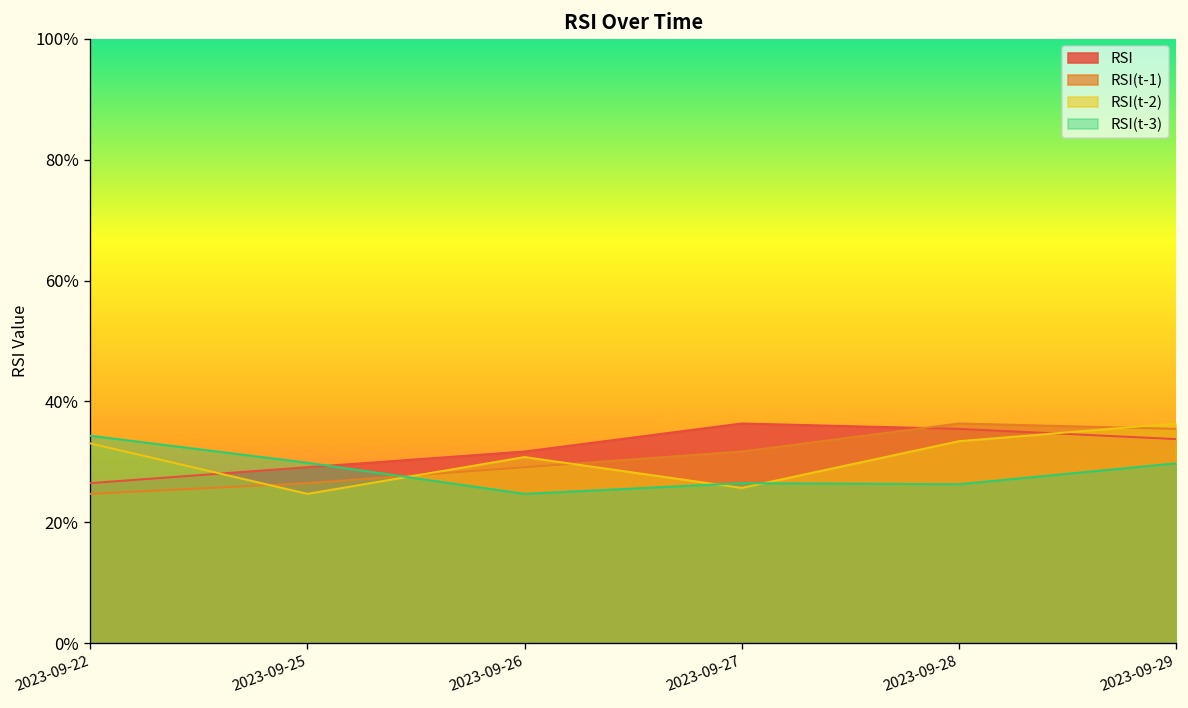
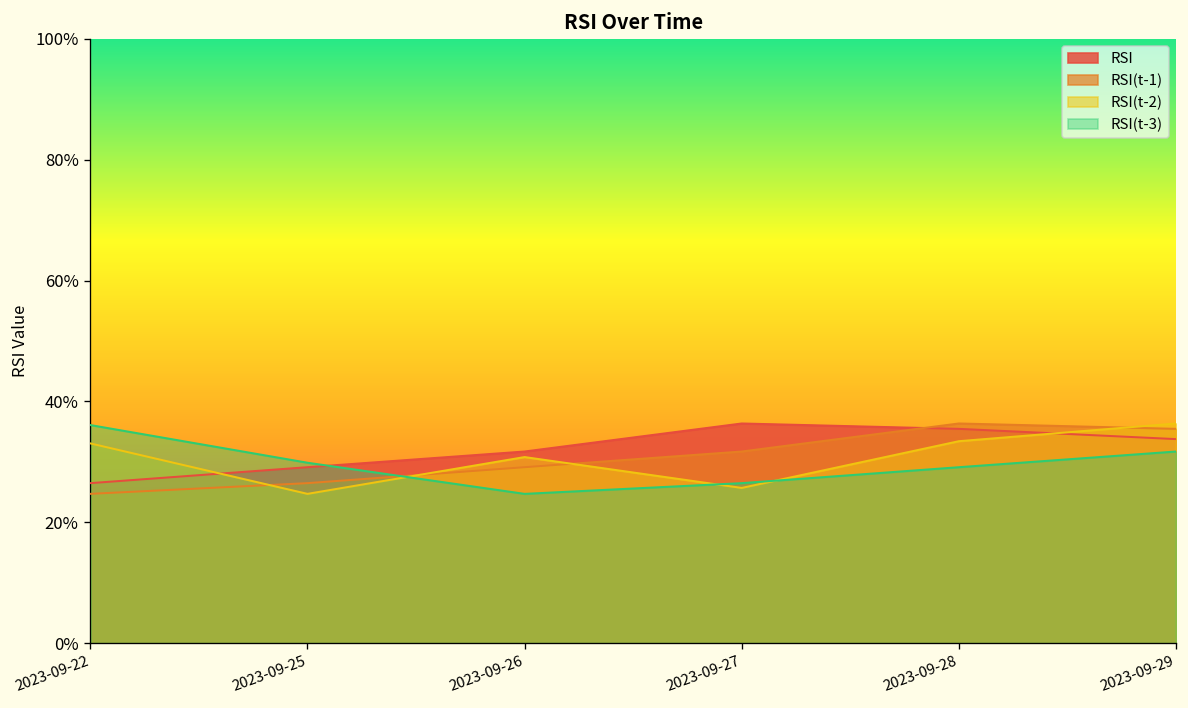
RSI(t-3), 2023-09-22: 34% -> 36%
RSI(t-3), 2023-09-28: 26% -> 29%
RSI(t-3), 2023-09-29: 30% -> 32%
